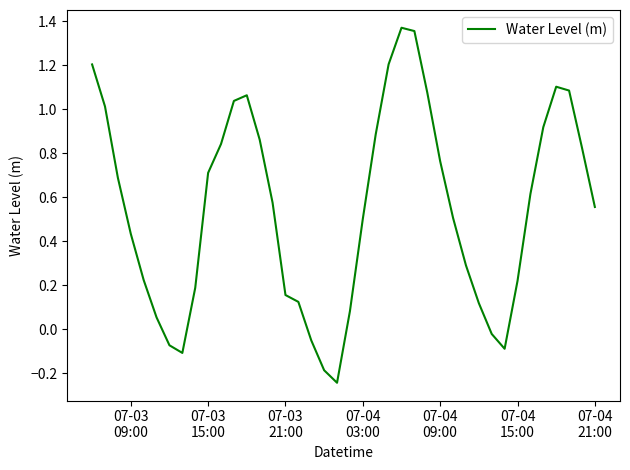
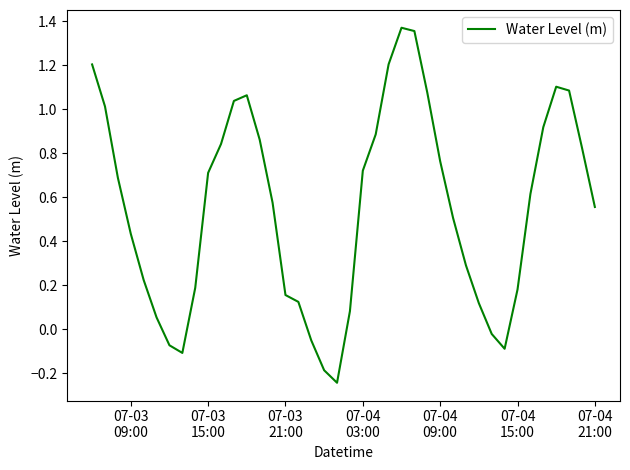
07-04 03:00: 0.50 -> 0.72
07-04 15:00: 0.22 -> 0.18
